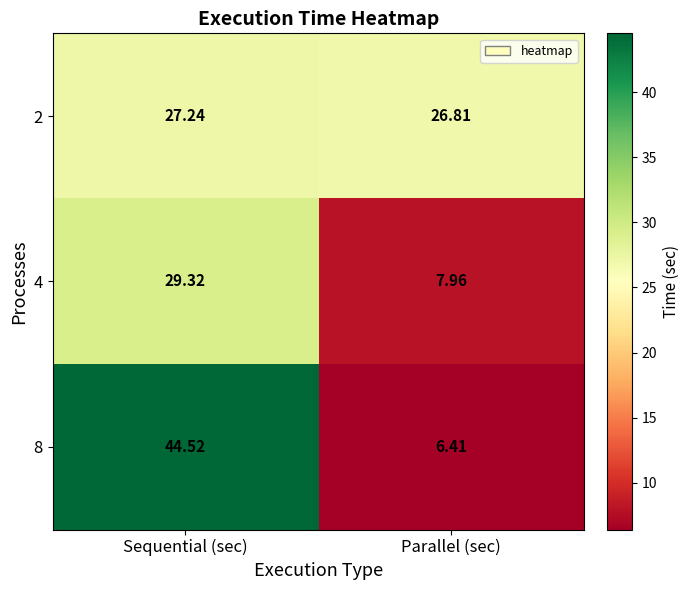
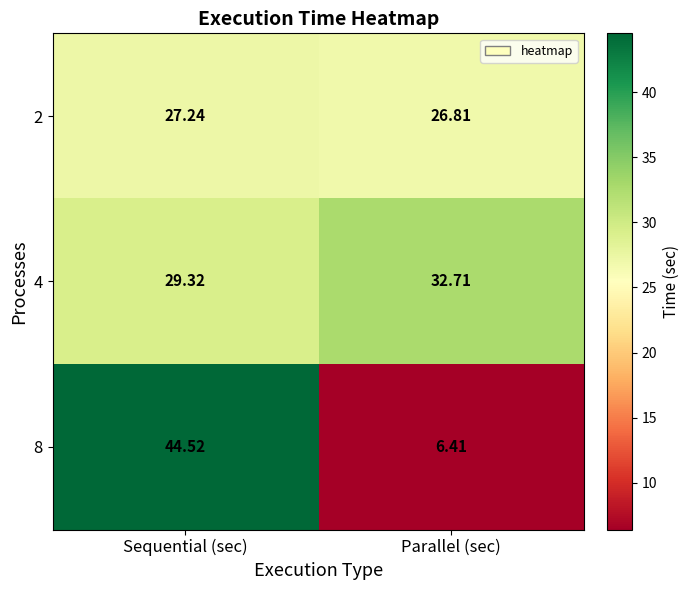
4, Parallel (sec): 7.96 -> 32.71
